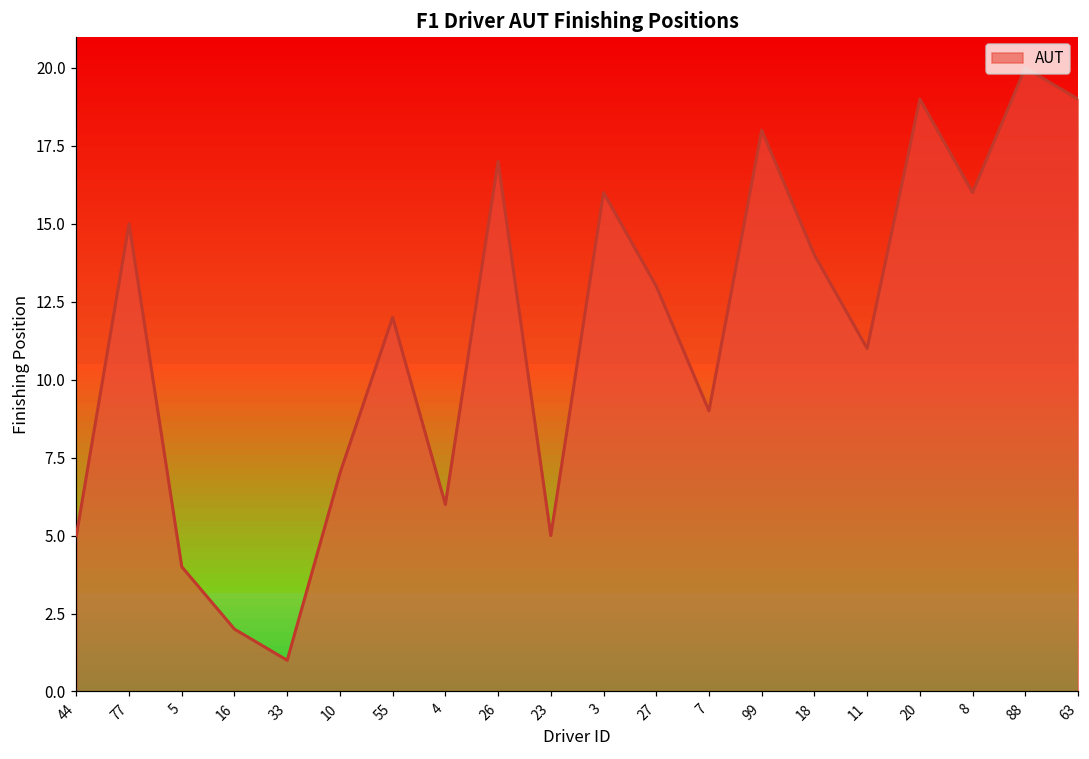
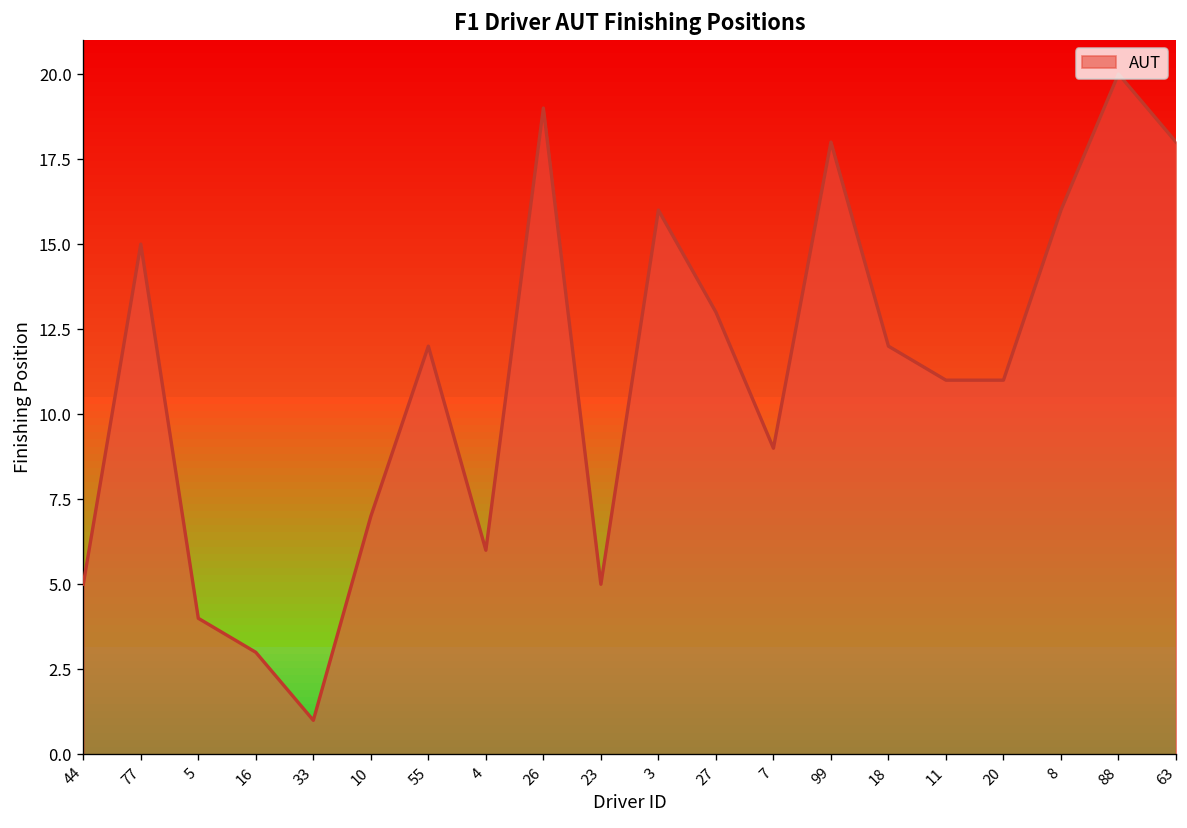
16: 2 -> 3
26: 17 -> 19
18: 14 -> 12
20: 19 -> 11
63: 19 -> 18
